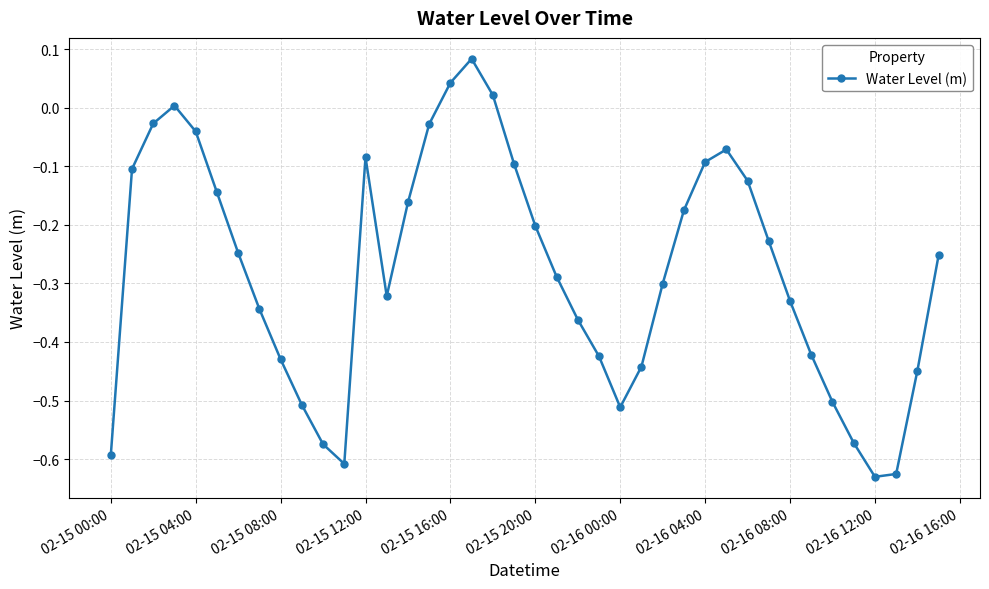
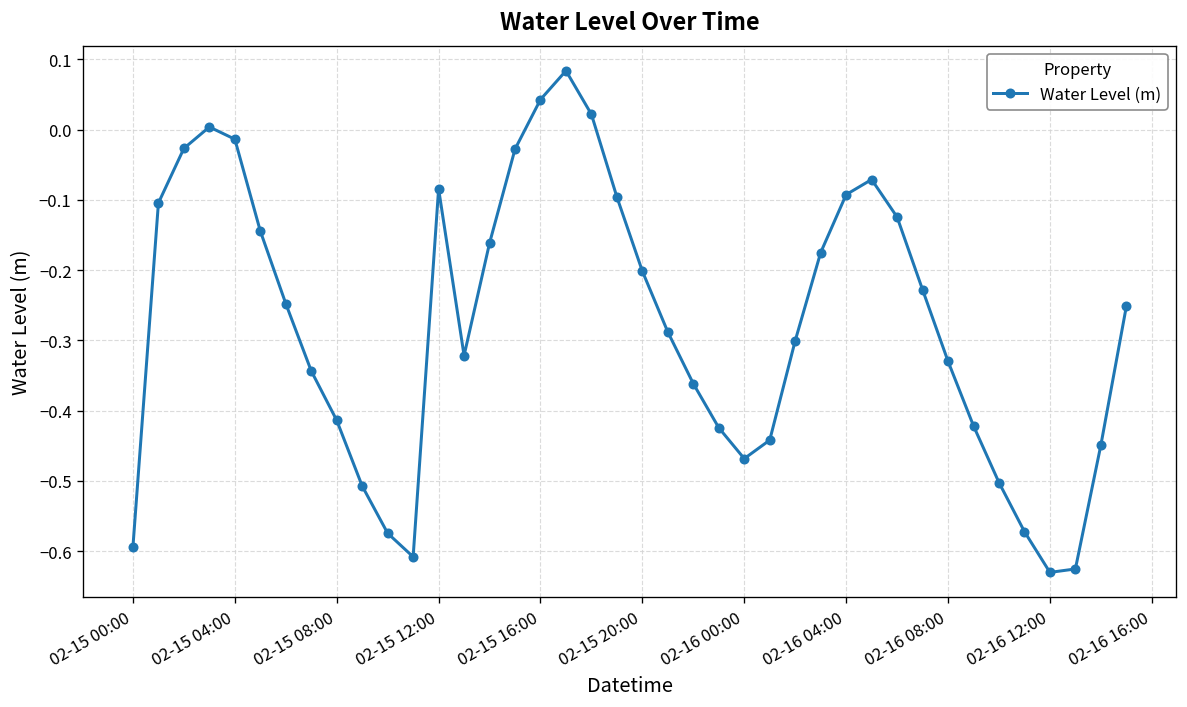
02-15 04:00: -0.04 -> -0.01
02-15 08:00: -0.43 -> -0.41
02-16 00:00: -0.51 -> -0.47
